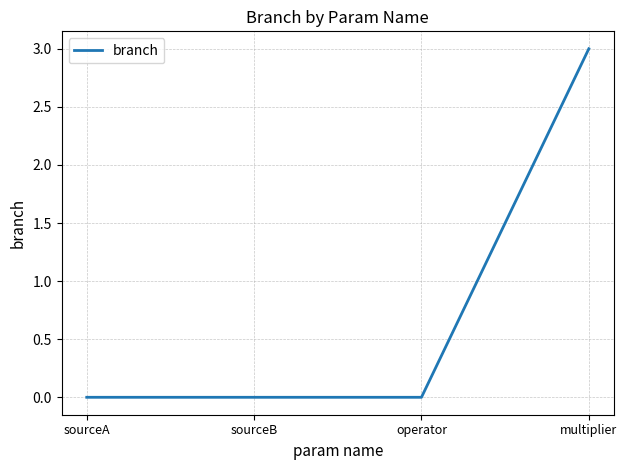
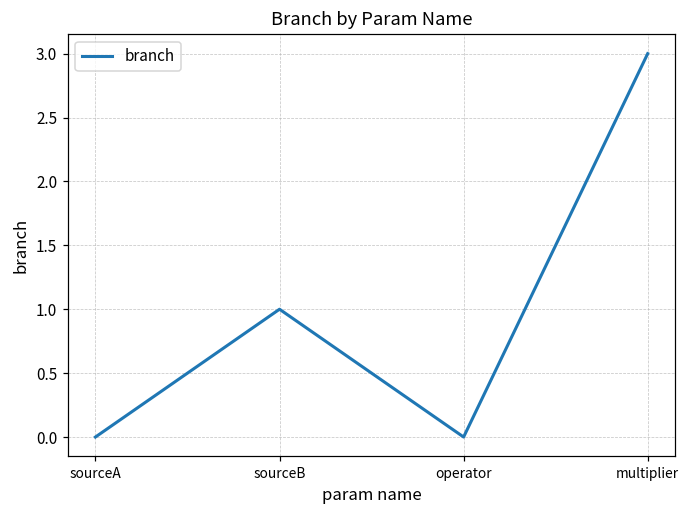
sourceB: 0 -> 1
